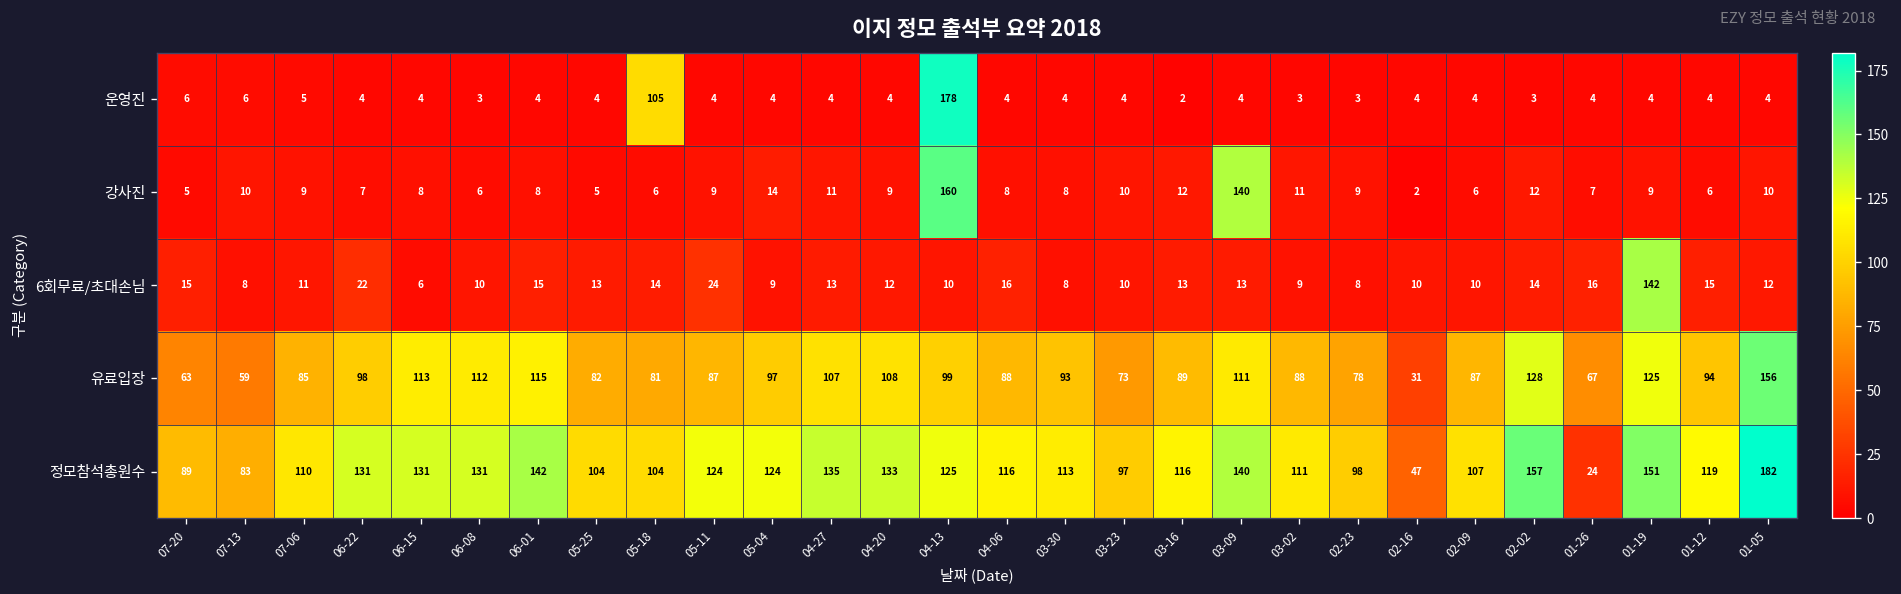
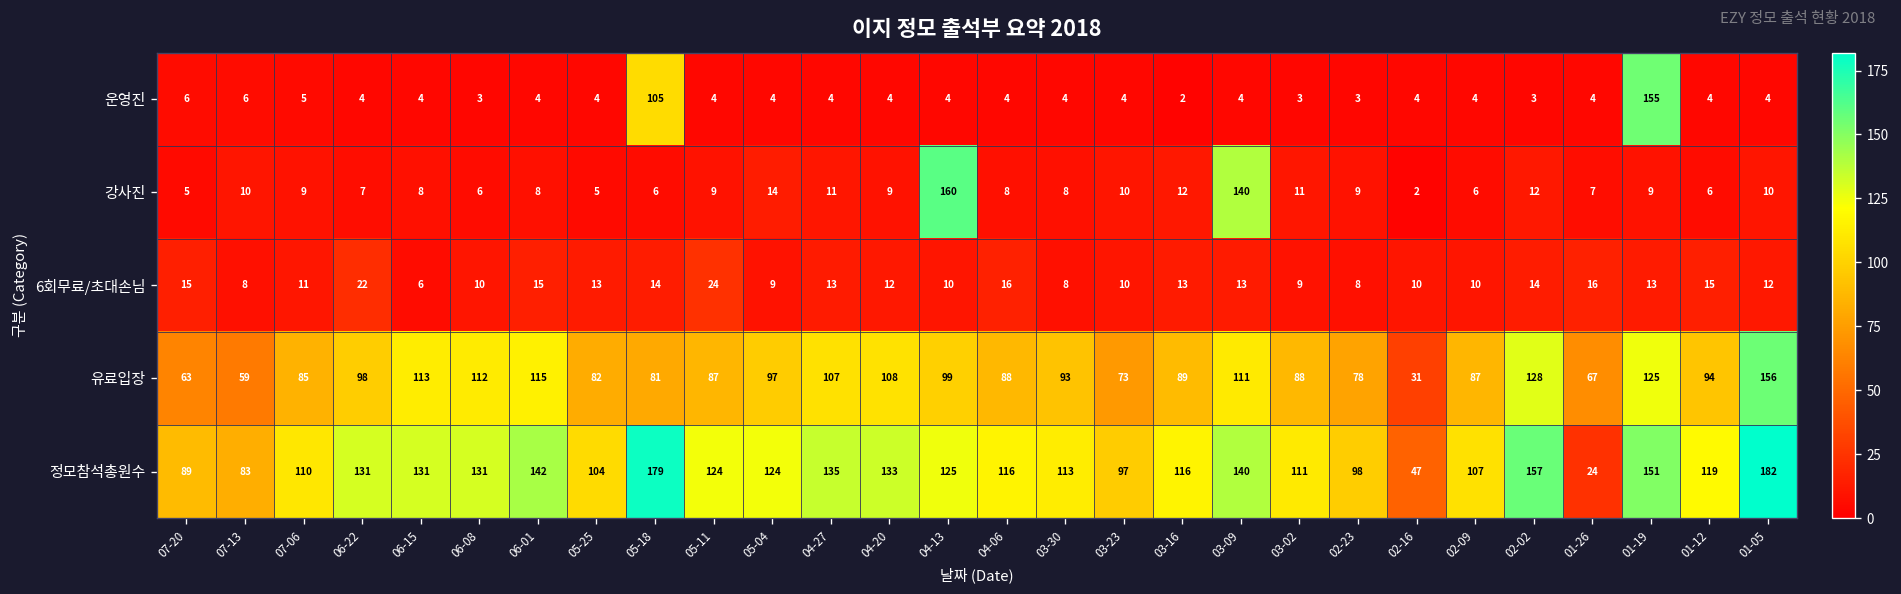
운영진, 04-13: 178 -> 4
운영진, 01-19: 4 -> 155
6회무료/초대손님, 01-19: 142 -> 13
정모참석총원수, 05-18: 104 -> 179
